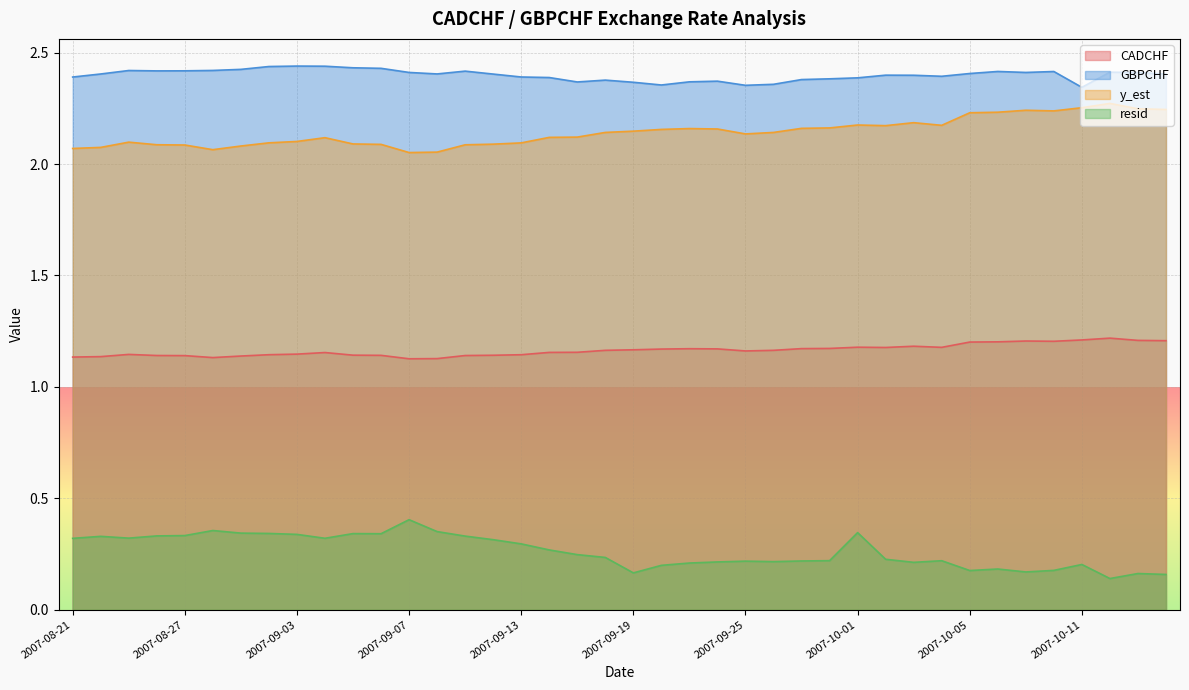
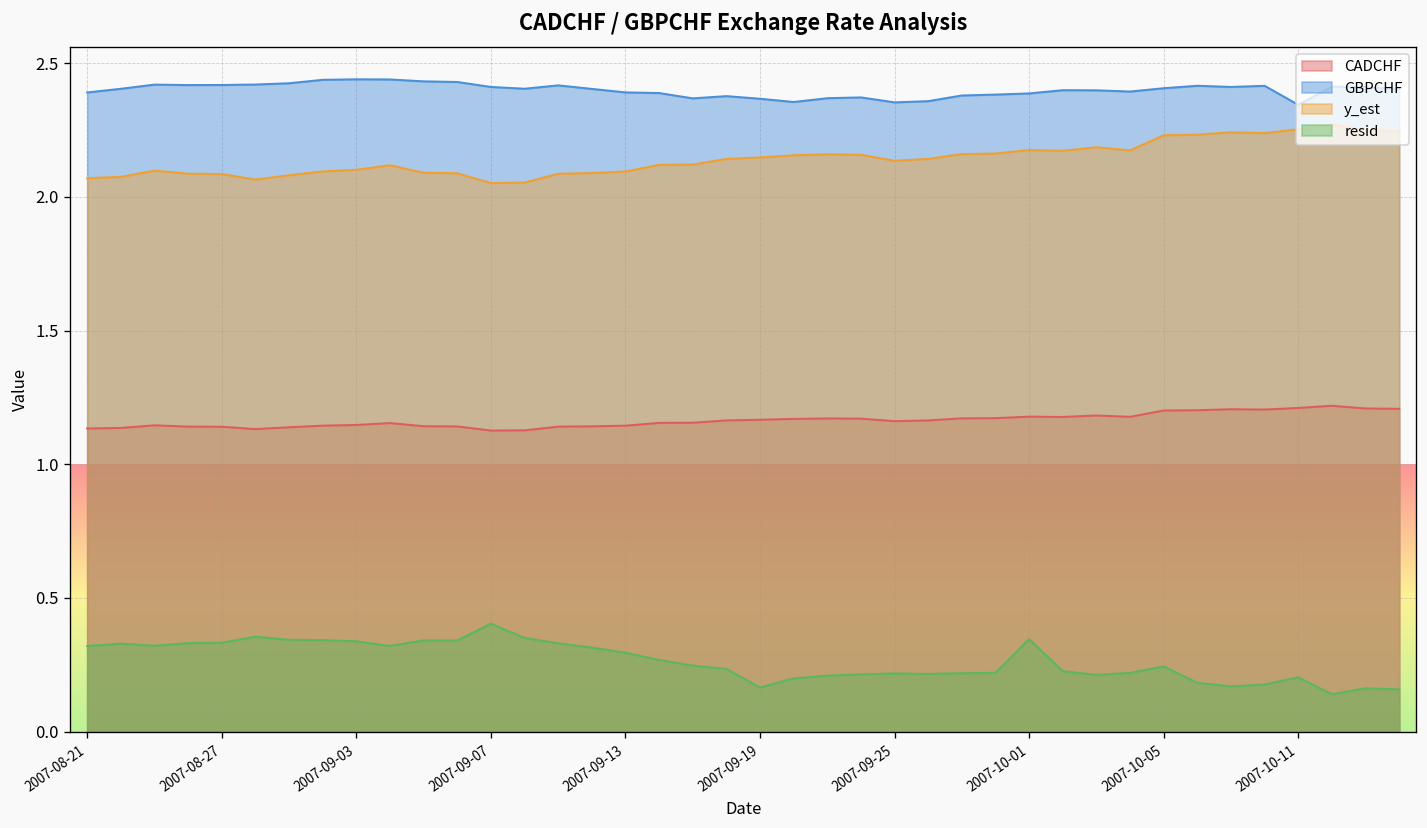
resid, 2007-10-05: 0.18 -> 0.24
